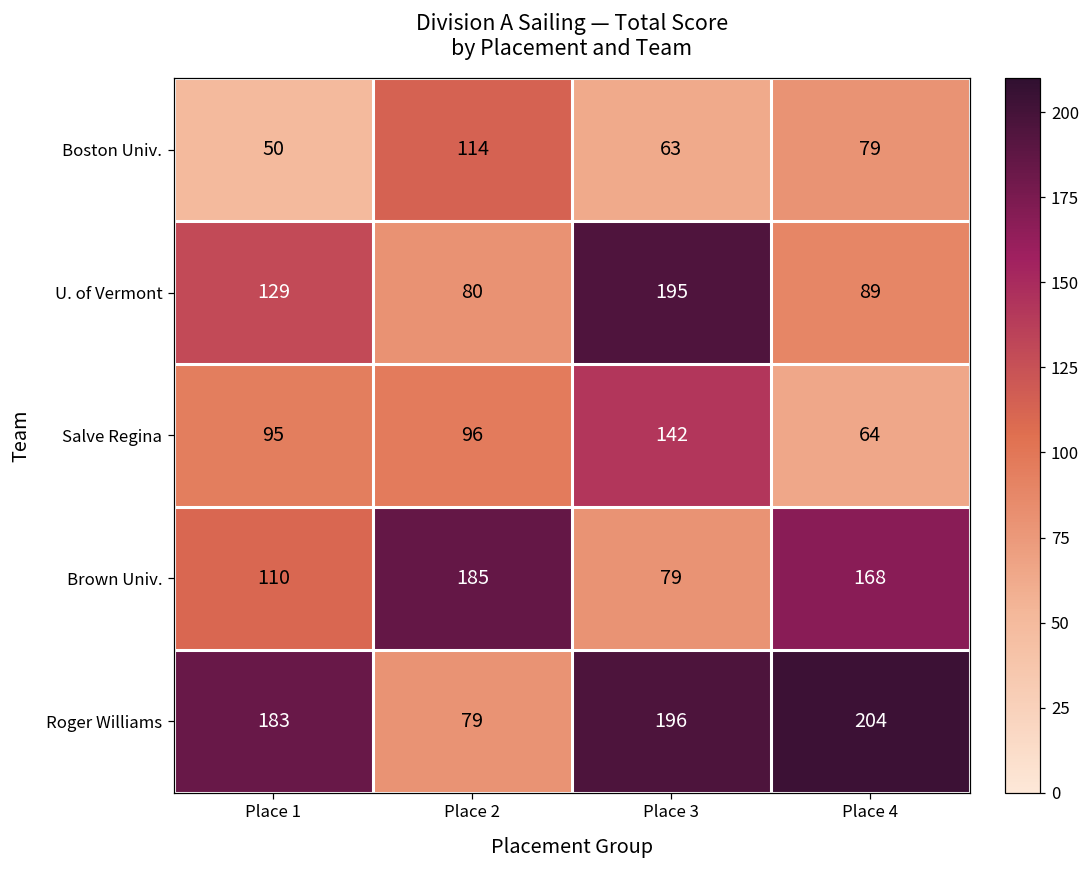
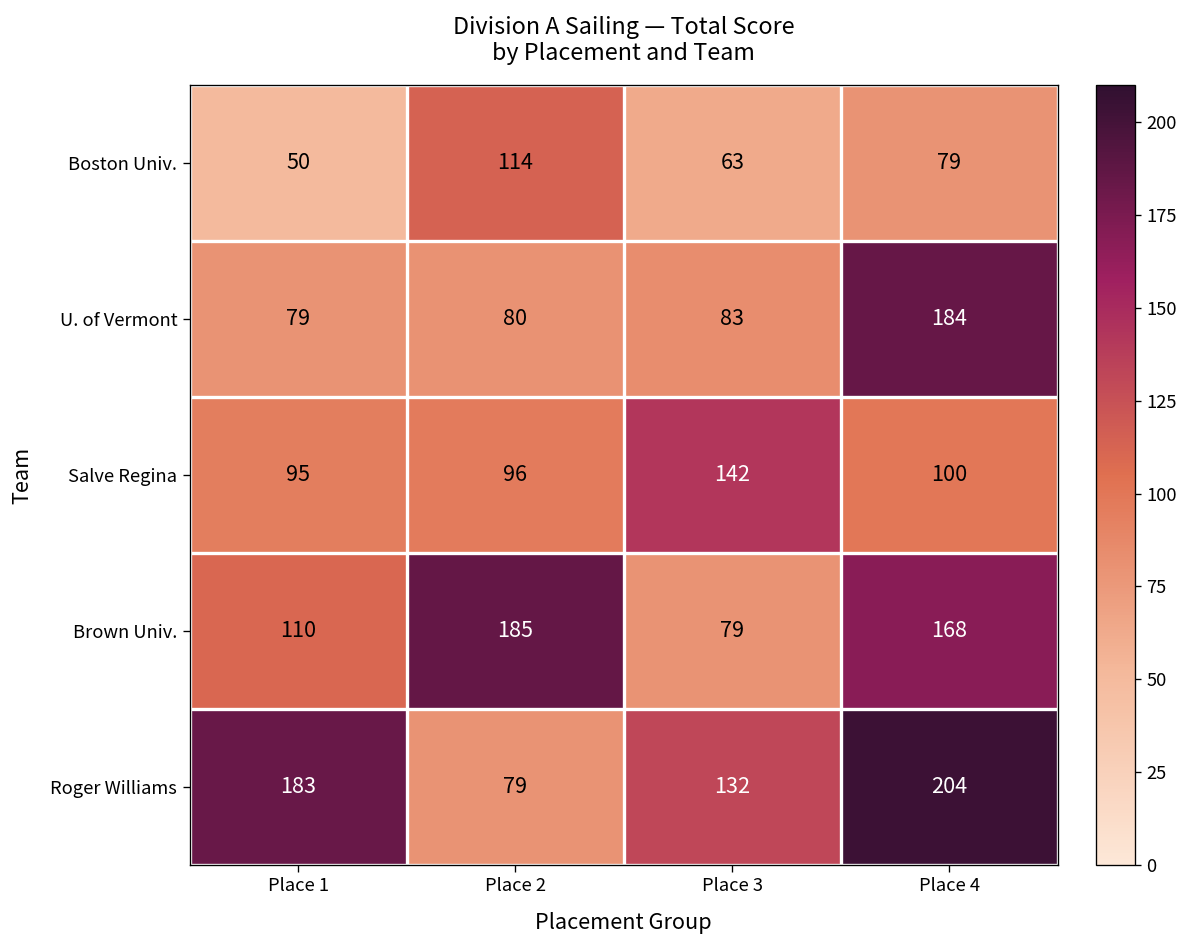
U. of Vermont, Place 1: 129 -> 79
U. of Vermont, Place 3: 195 -> 83
U. of Vermont, Place 4: 89 -> 184
Salve Regina, Place 4: 64 -> 100
Roger Williams, Place 3: 196 -> 132
